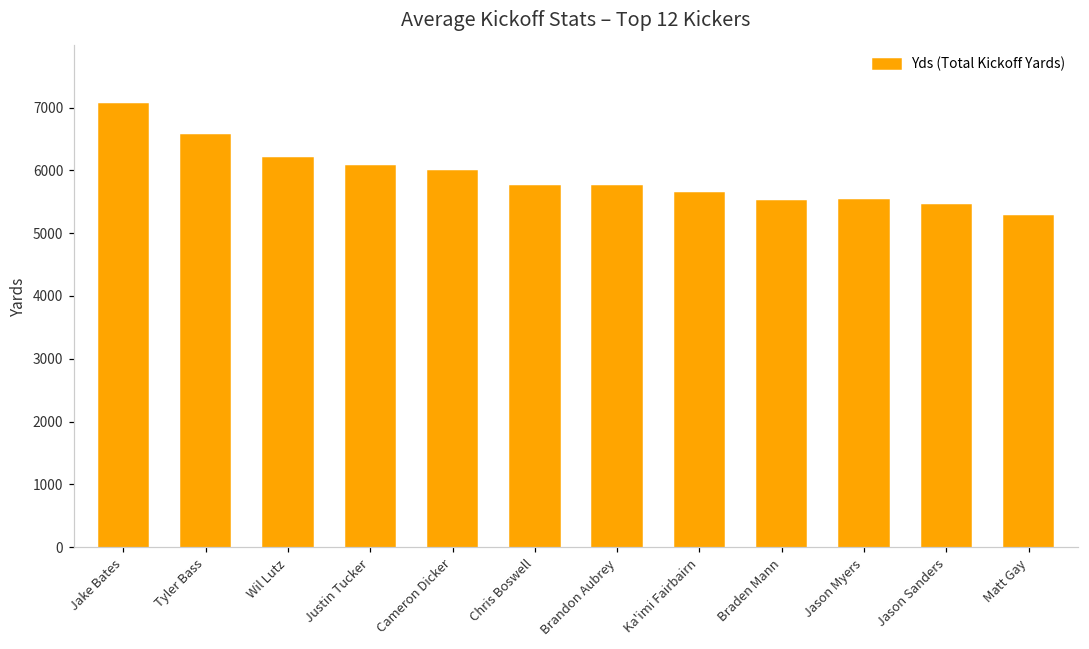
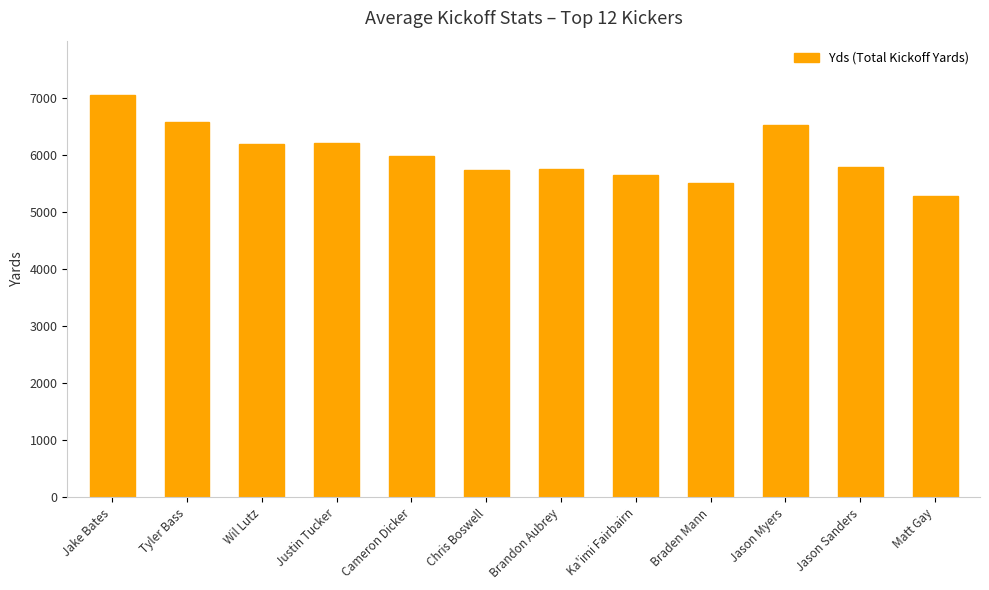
Justin Tucker: 6100 -> 6200
Jason Myers: 5500 -> 6500
Jason Sanders: 5500 -> 5800
